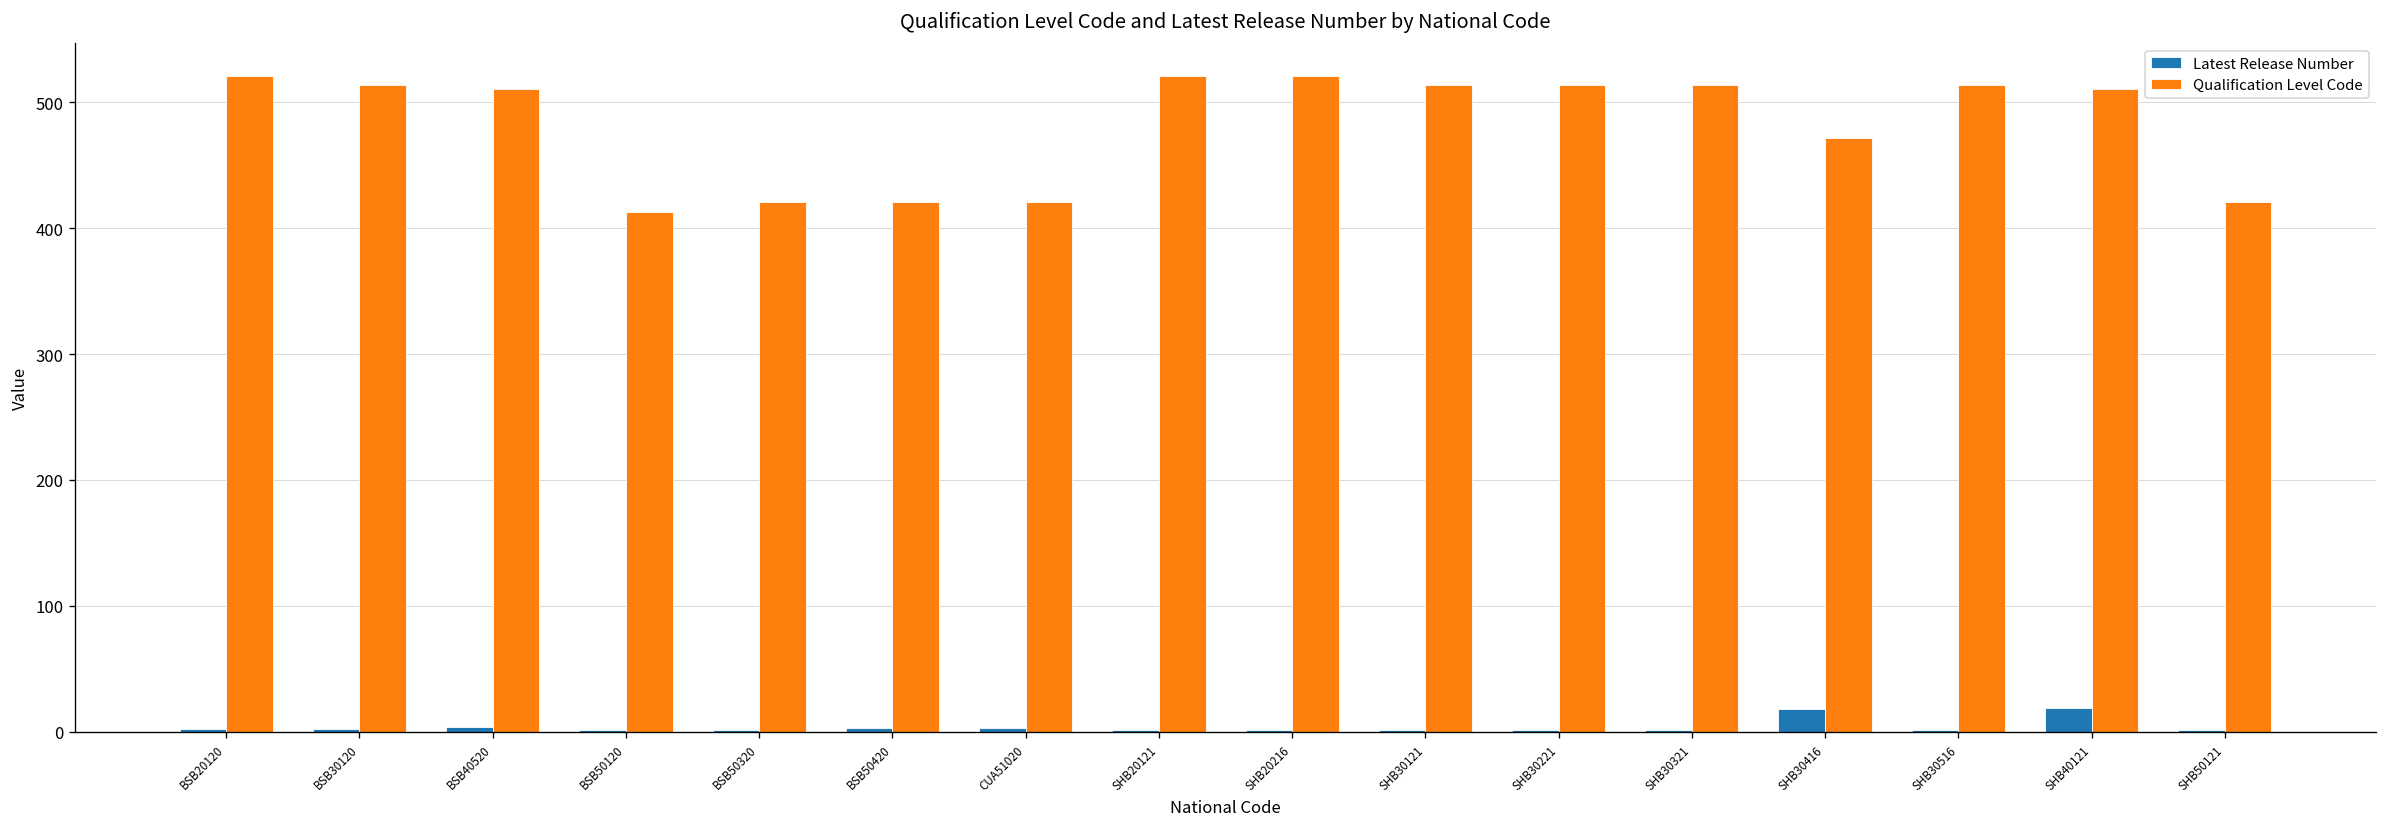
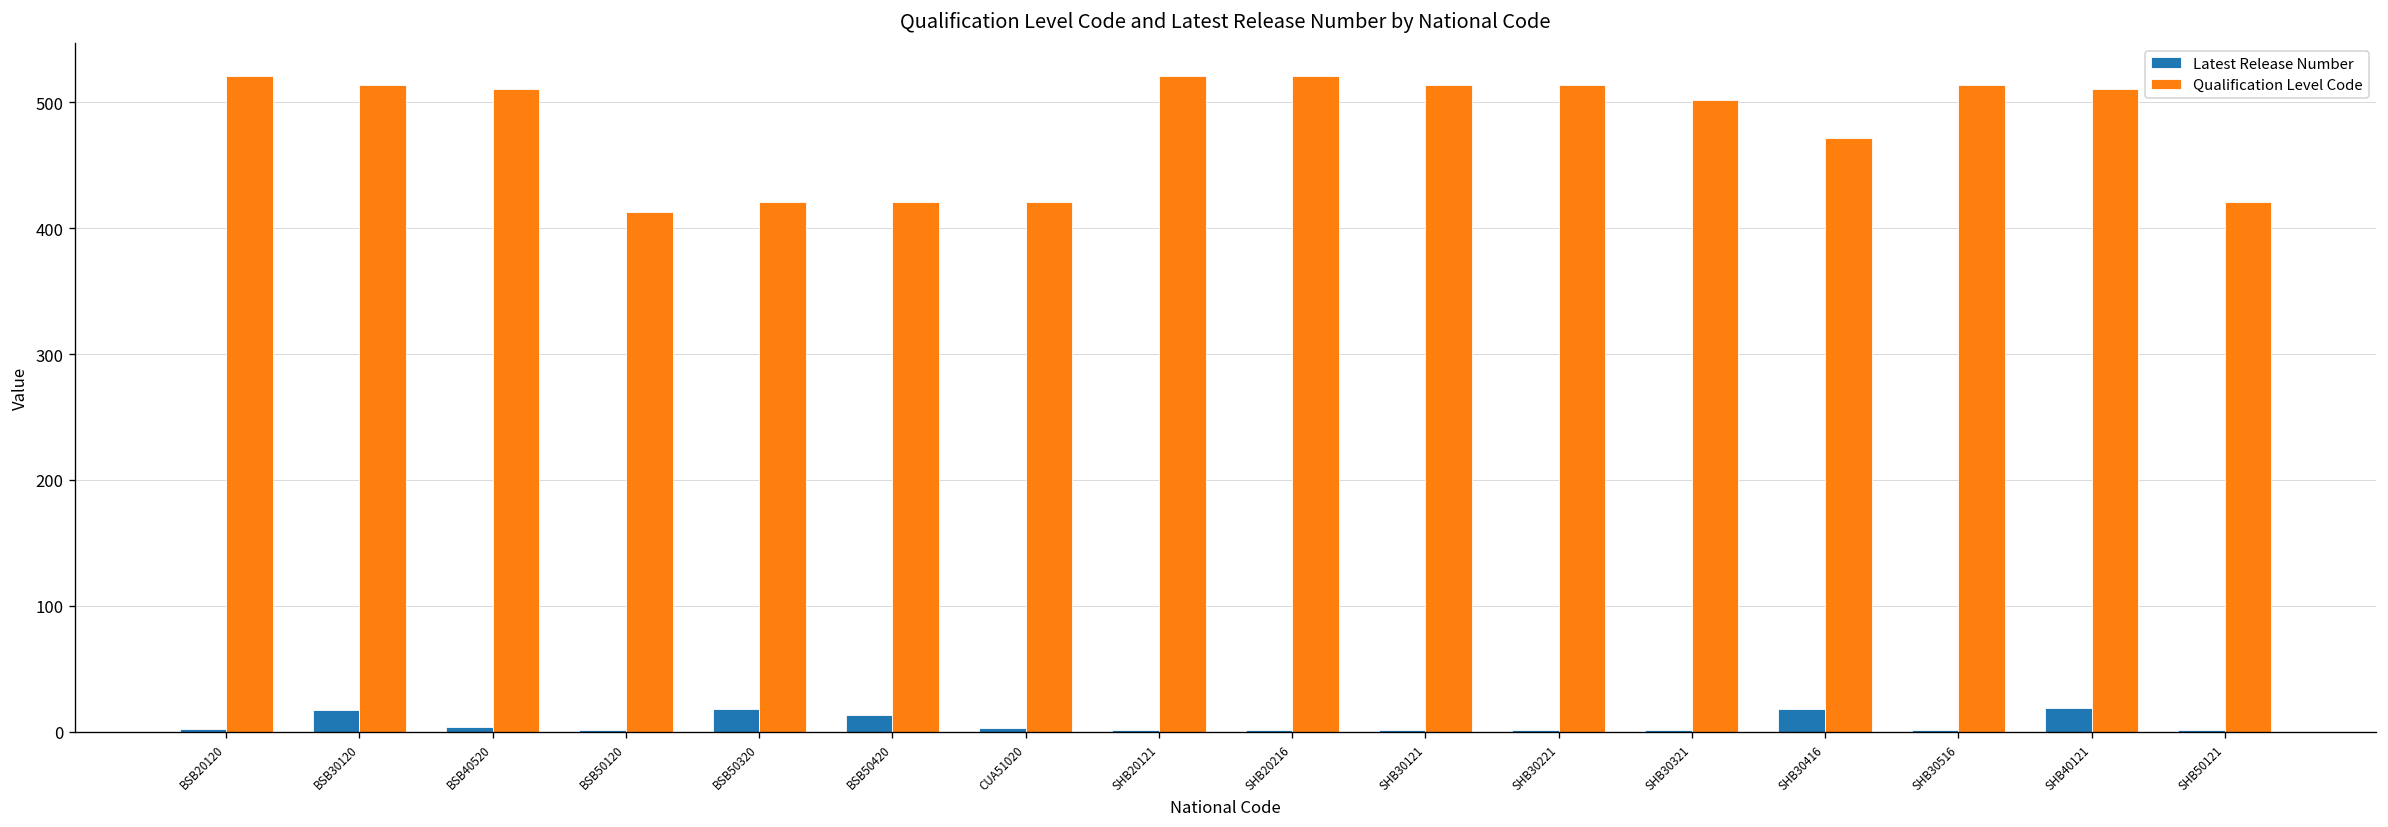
Latest Release Number, BSB30120: 2 -> 17
Latest Release Number, BSB50320: 1 -> 18
Latest Release Number, BSB50420: 3 -> 13
Qualification Level Code, SHB30321: 514 -> 502
